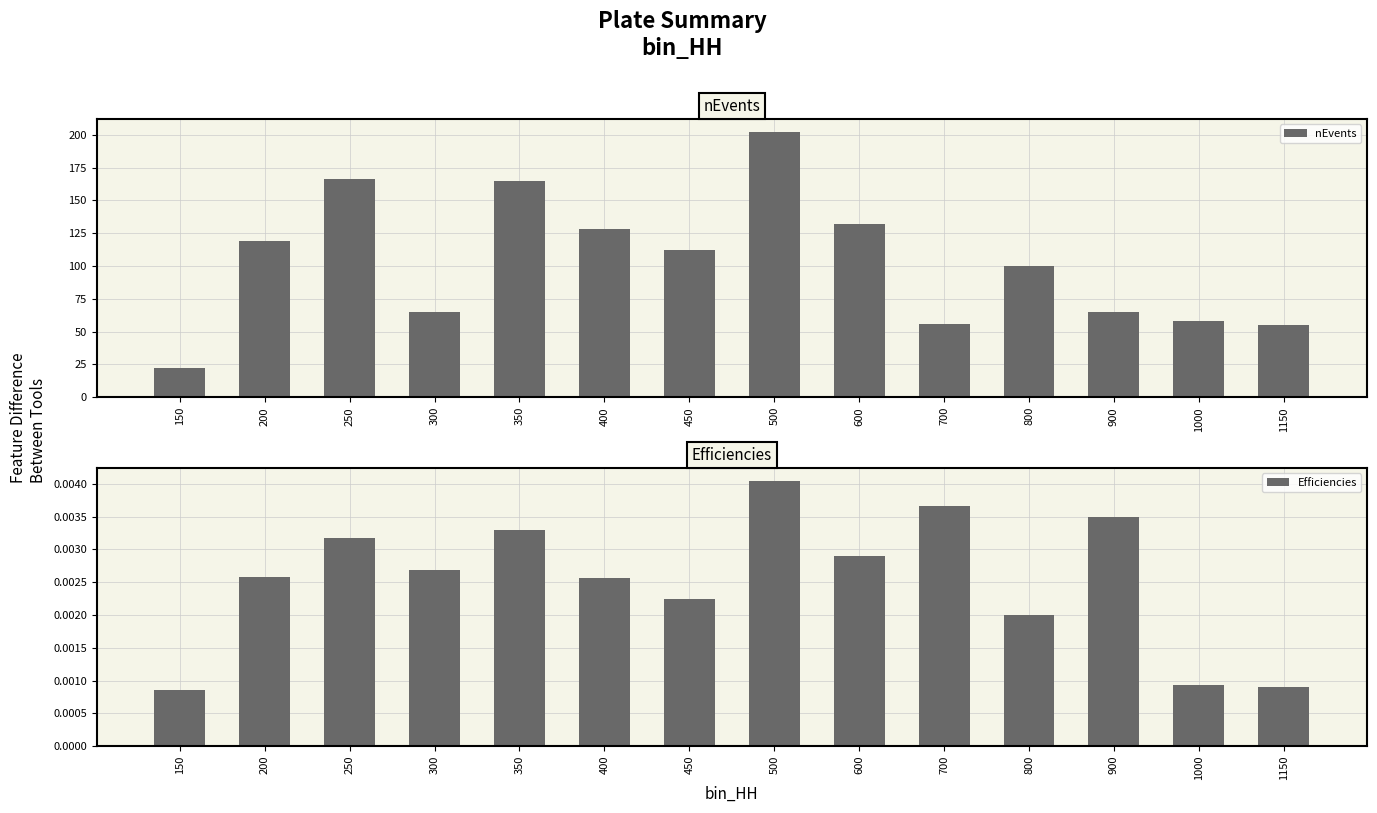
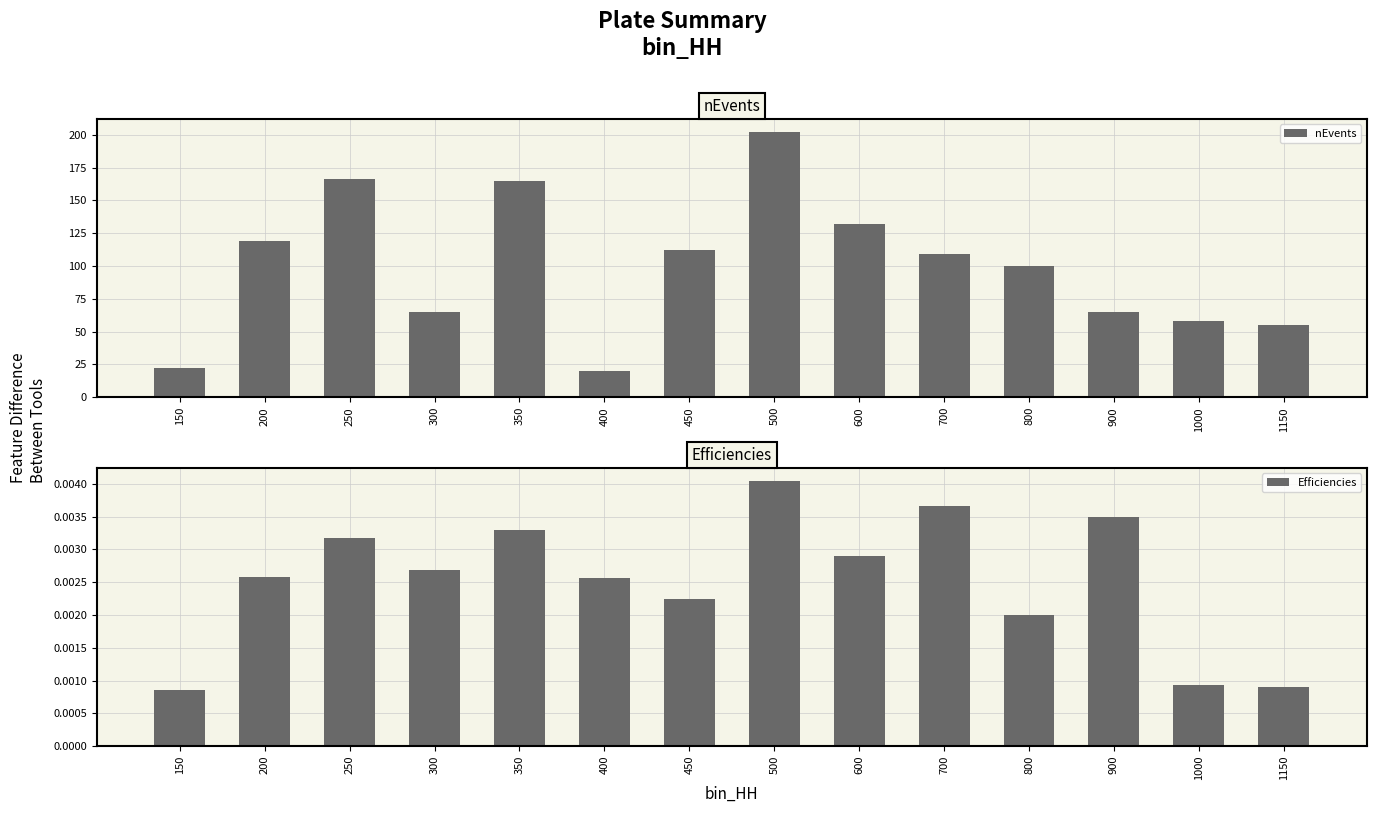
nEvents, 400: 128 -> 20
nEvents, 700: 56 -> 109
